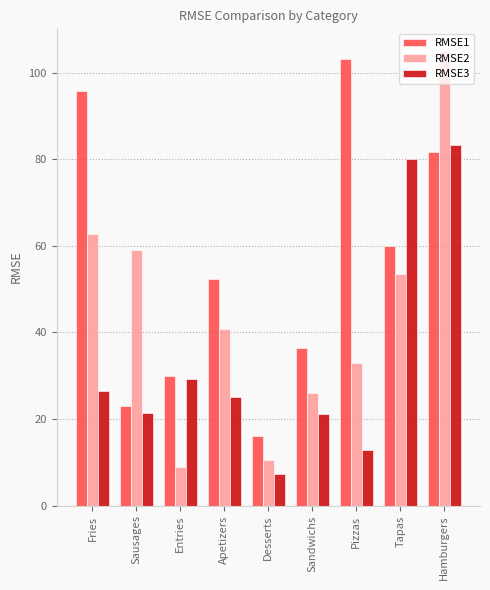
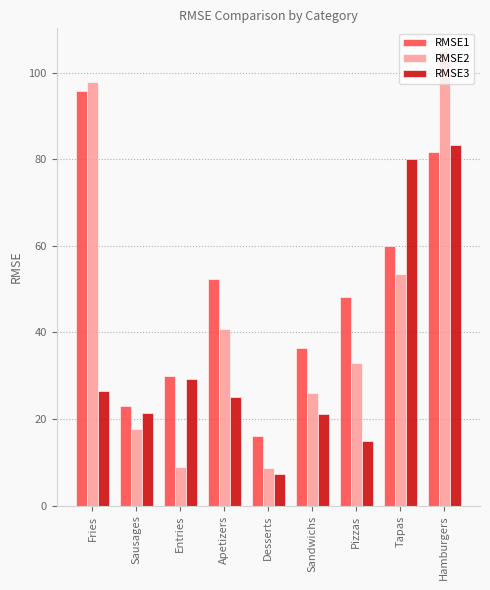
RMSE2, Fries: 63 -> 98
RMSE2, Sausages: 59 -> 18
RMSE2, Desserts: 11 -> 9
RMSE1, Pizzas: 103 -> 48
RMSE3, Pizzas: 13 -> 15
